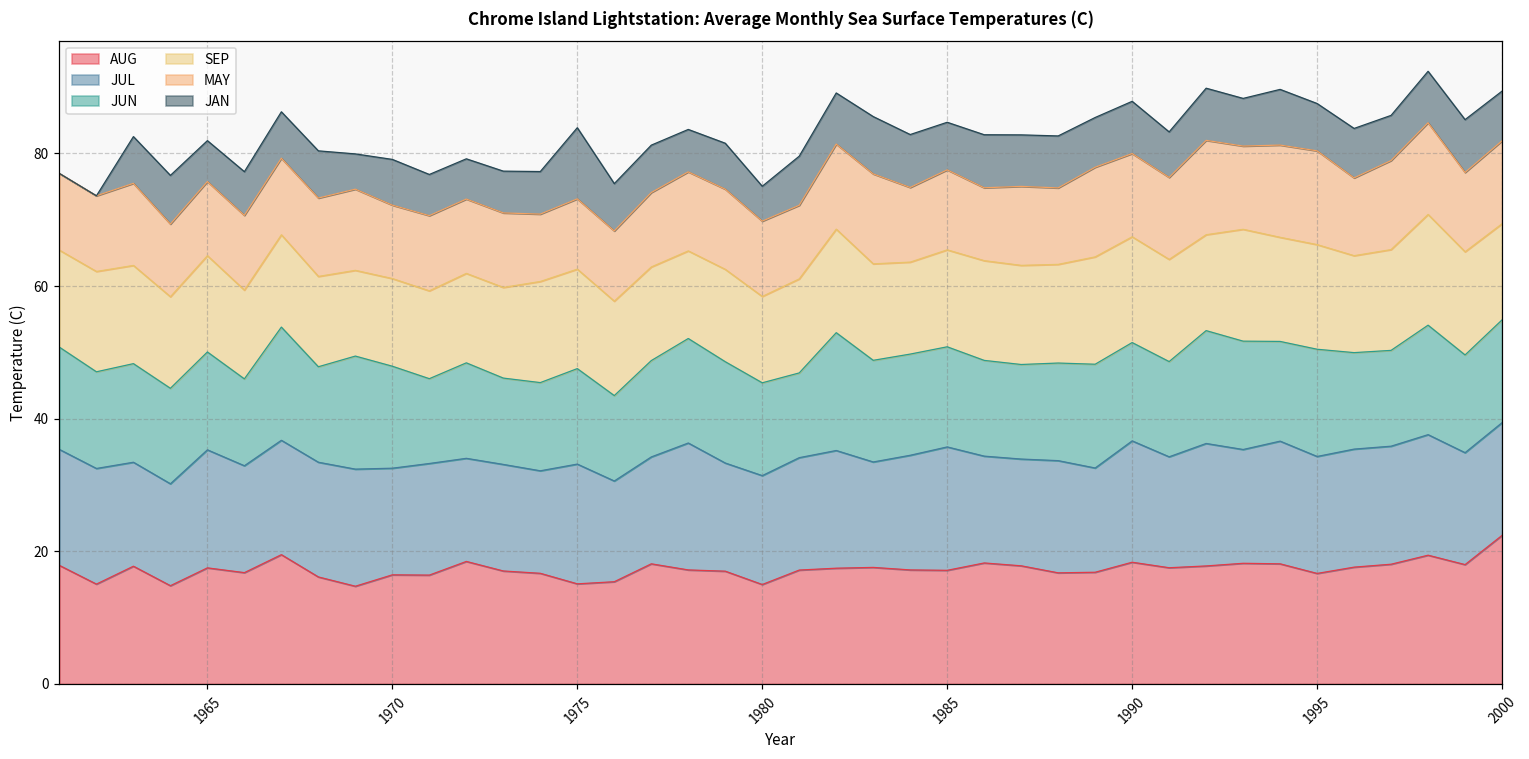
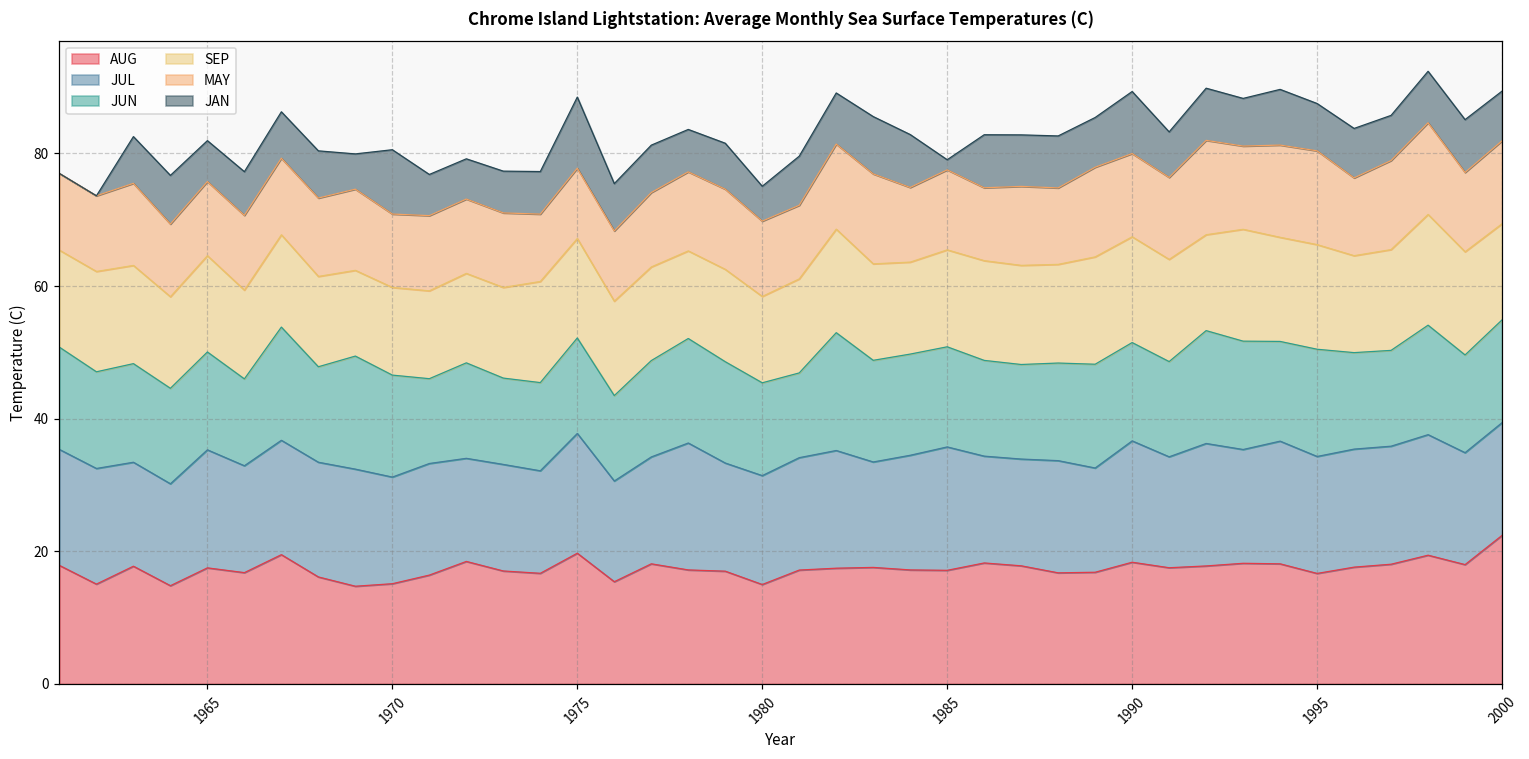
AUG, 1970: 16 -> 15
JAN, 1970: 7 -> 10
AUG, 1975: 15 -> 20
JAN, 1985: 7 -> 2
JAN, 1990: 8 -> 9
